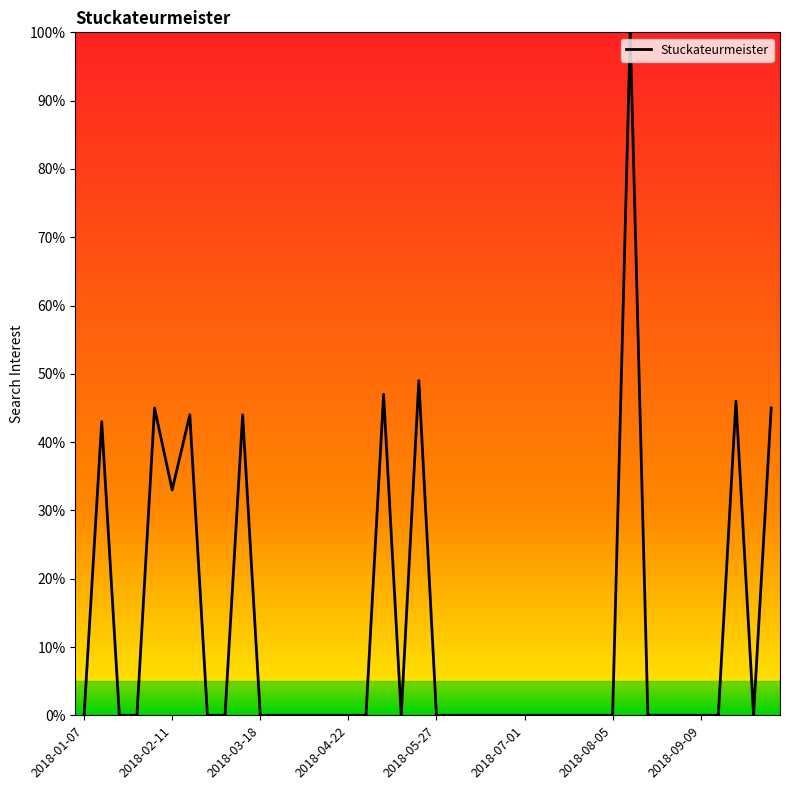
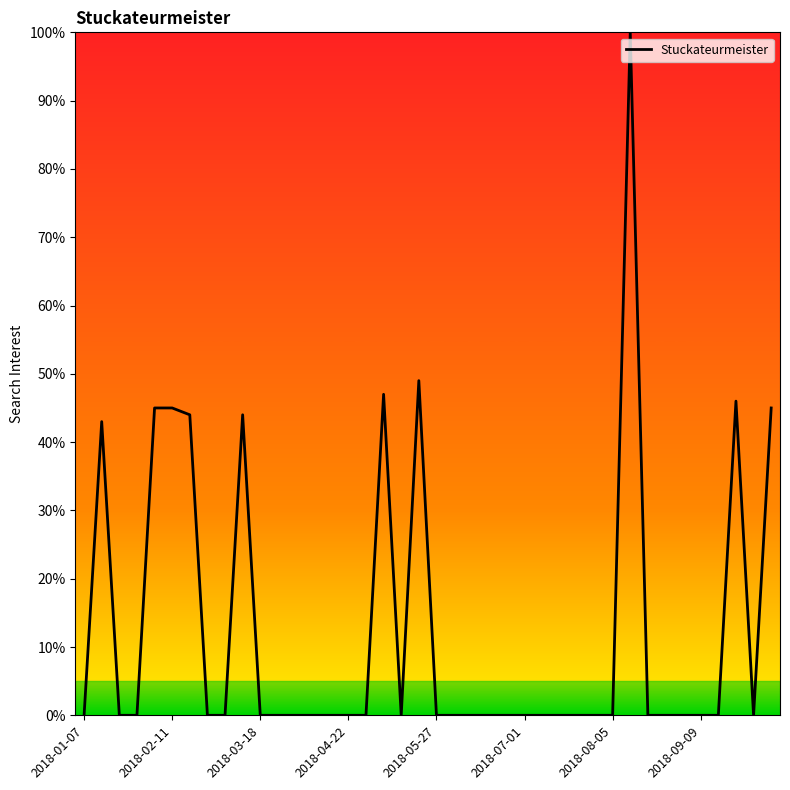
2018-02-11: 33% -> 45%
